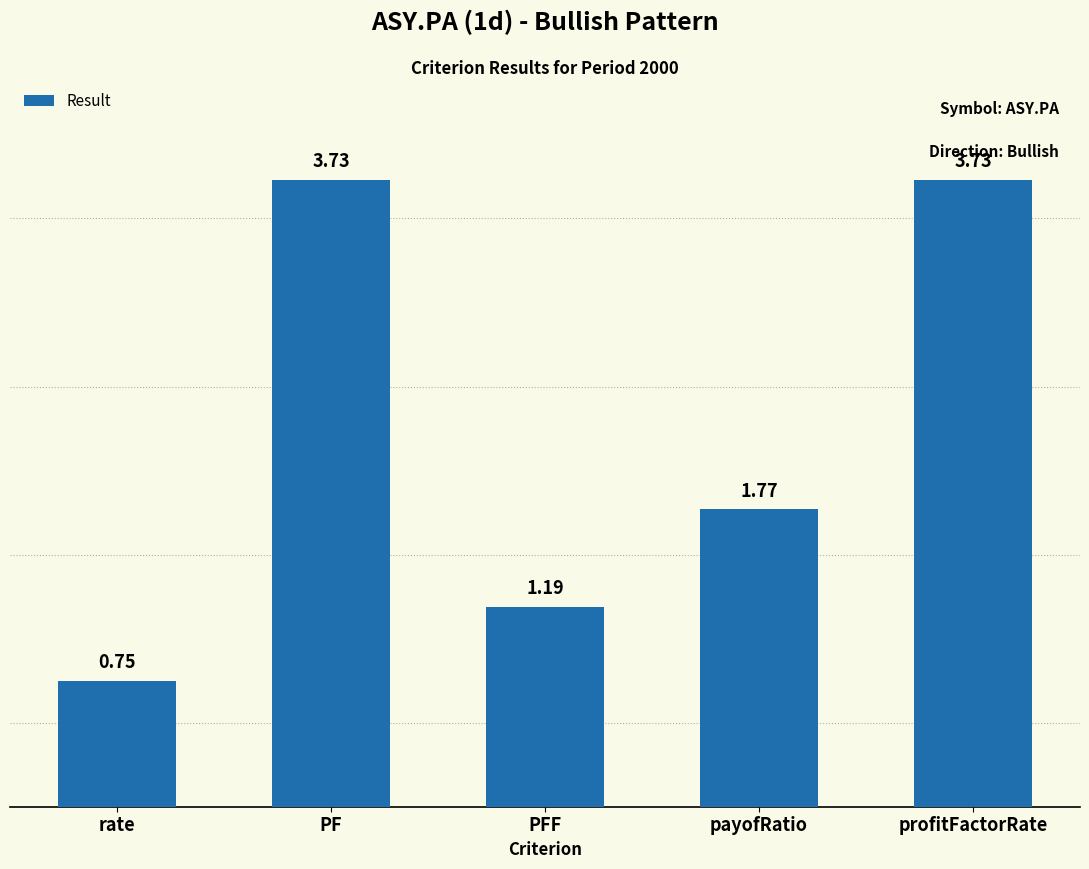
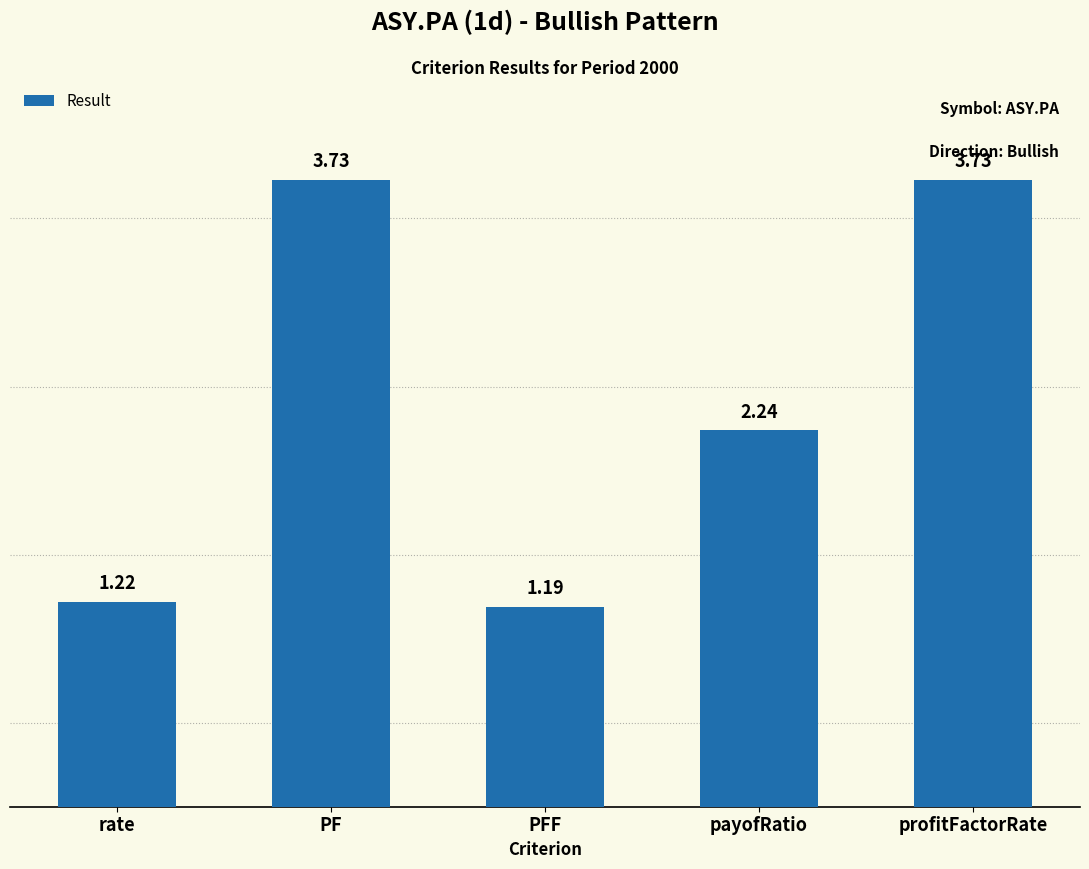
rate: 0.75 -> 1.22
payofRatio: 1.77 -> 2.24
